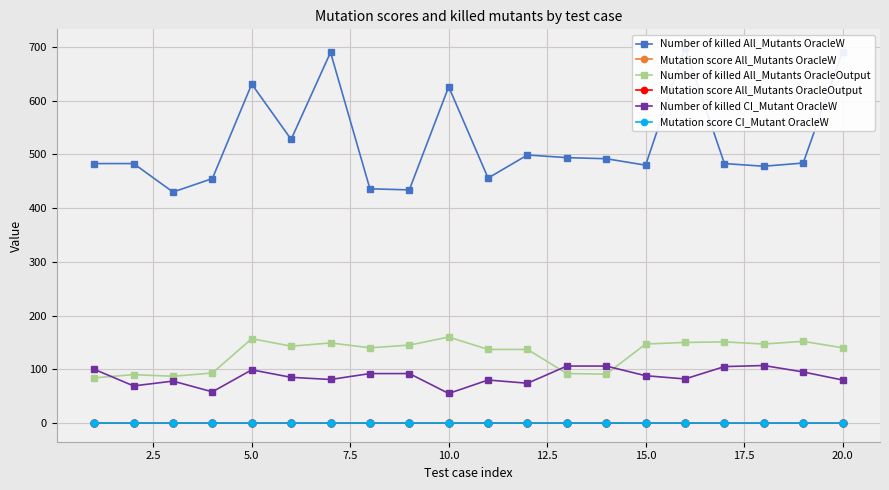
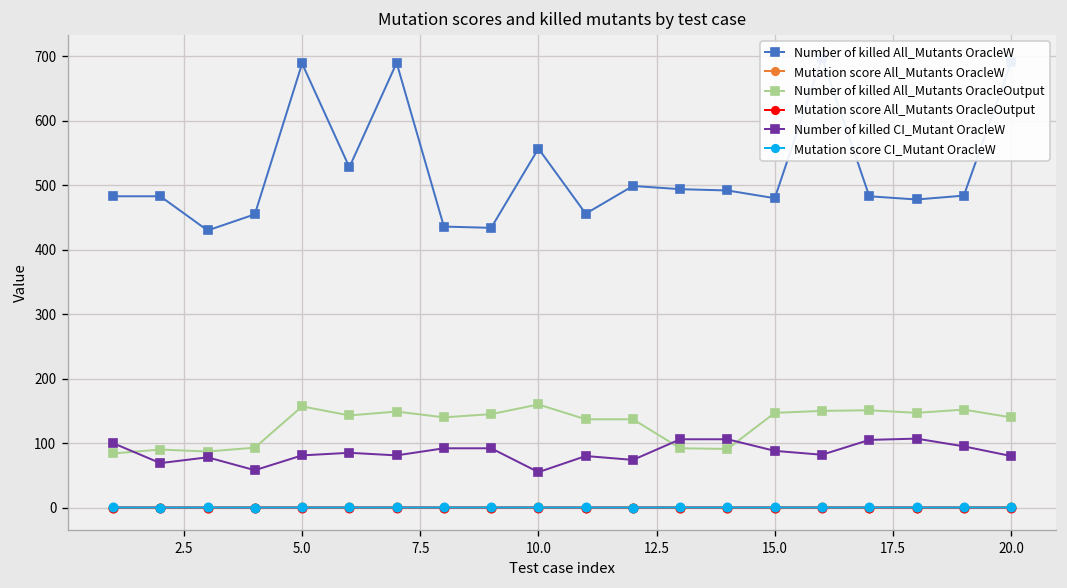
Number of killed All_Mutants OracleW, 5.0: 630 -> 690
Number of killed CI_Mutant OracleW, 5.0: 100 -> 80
Number of killed All_Mutants OracleW, 10.0: 630 -> 560
